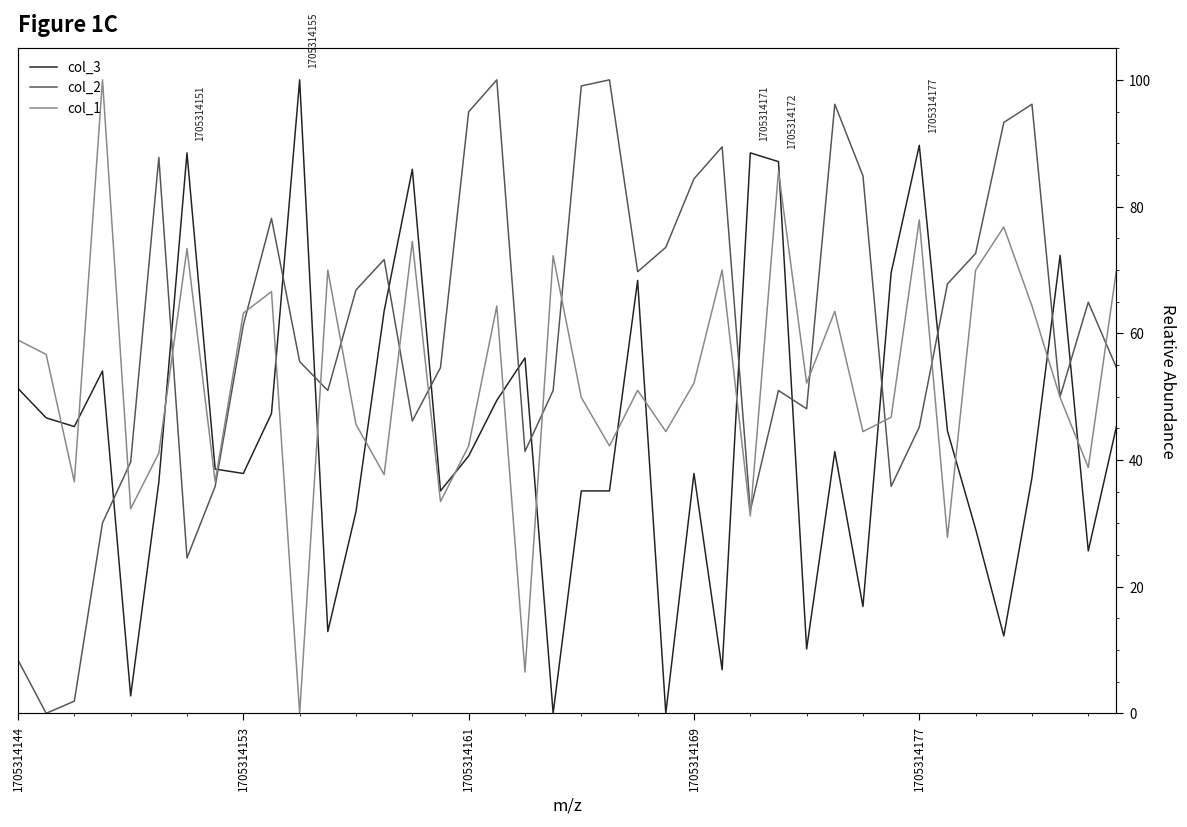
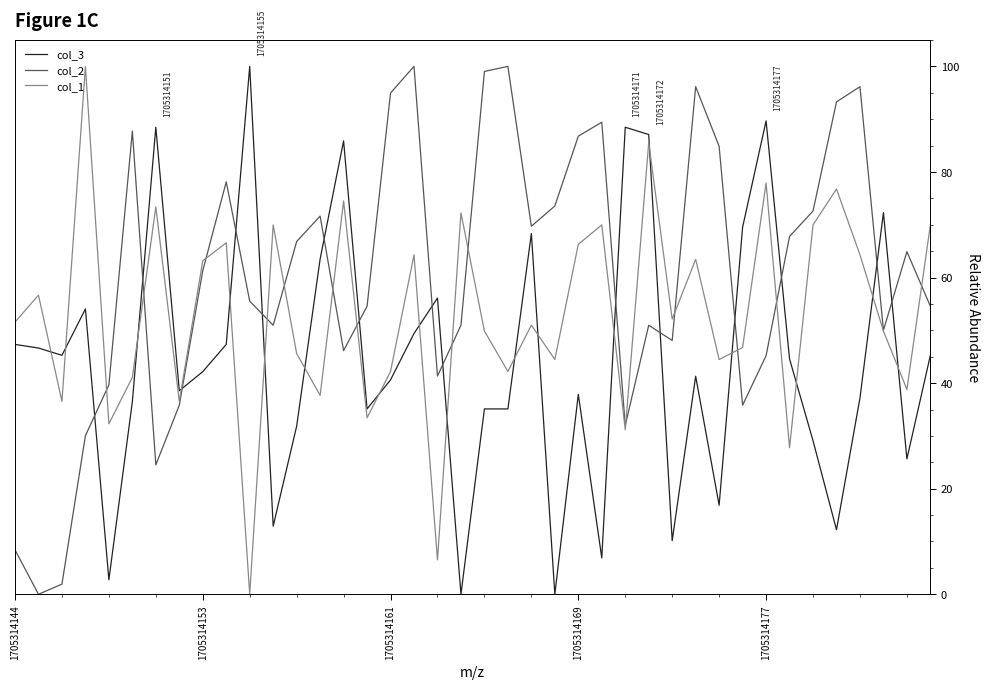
col_3, 1705314144: 51 -> 47
col_1, 1705314144: 59 -> 52
col_3, 1705314153: 38 -> 42
col_2, 1705314169: 84 -> 87
col_1, 1705314169: 52 -> 66
